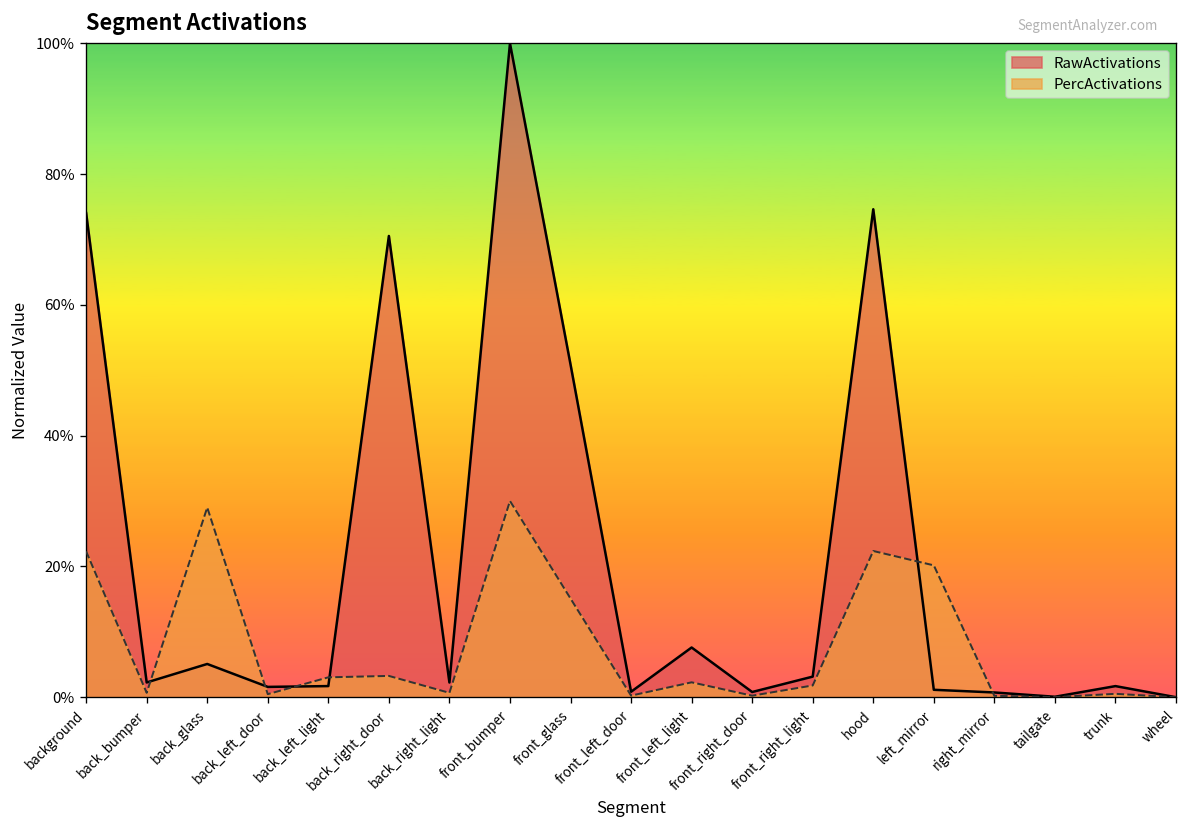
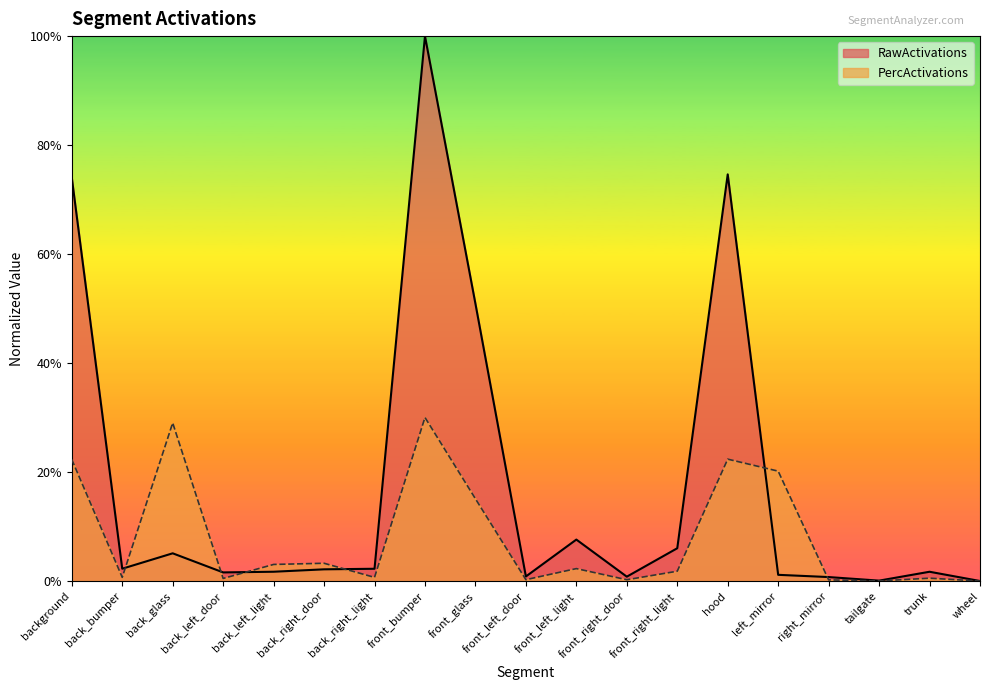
RawActivations, back_right_door: 71% -> 2%
RawActivations, front_right_light: 3% -> 6%
